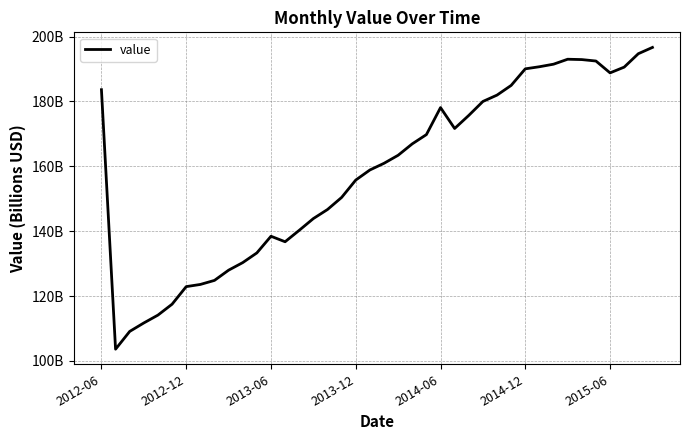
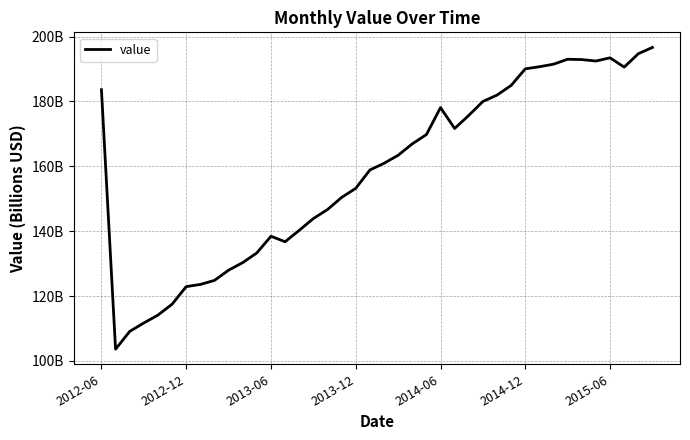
2013-12: 156000000000 -> 153000000000
2015-06: 189000000000 -> 193000000000
